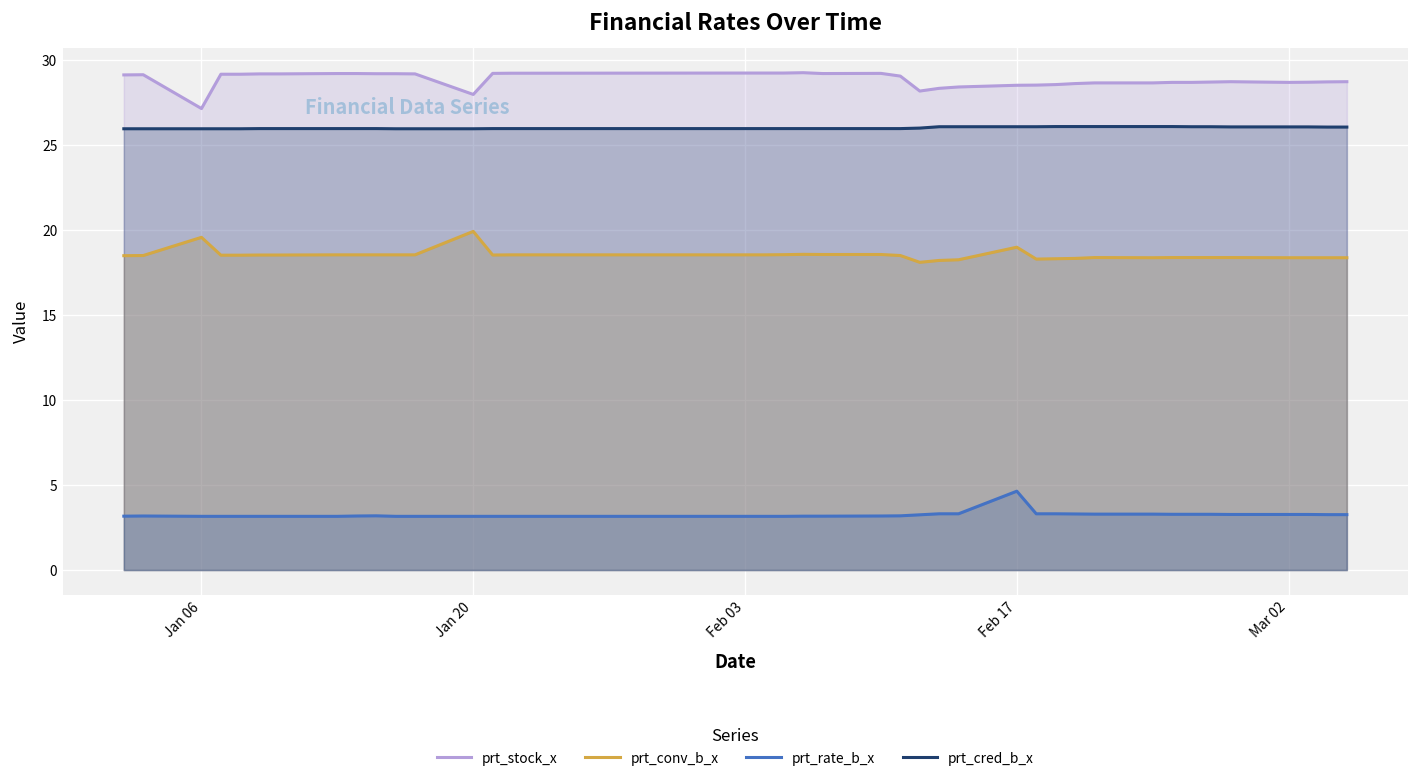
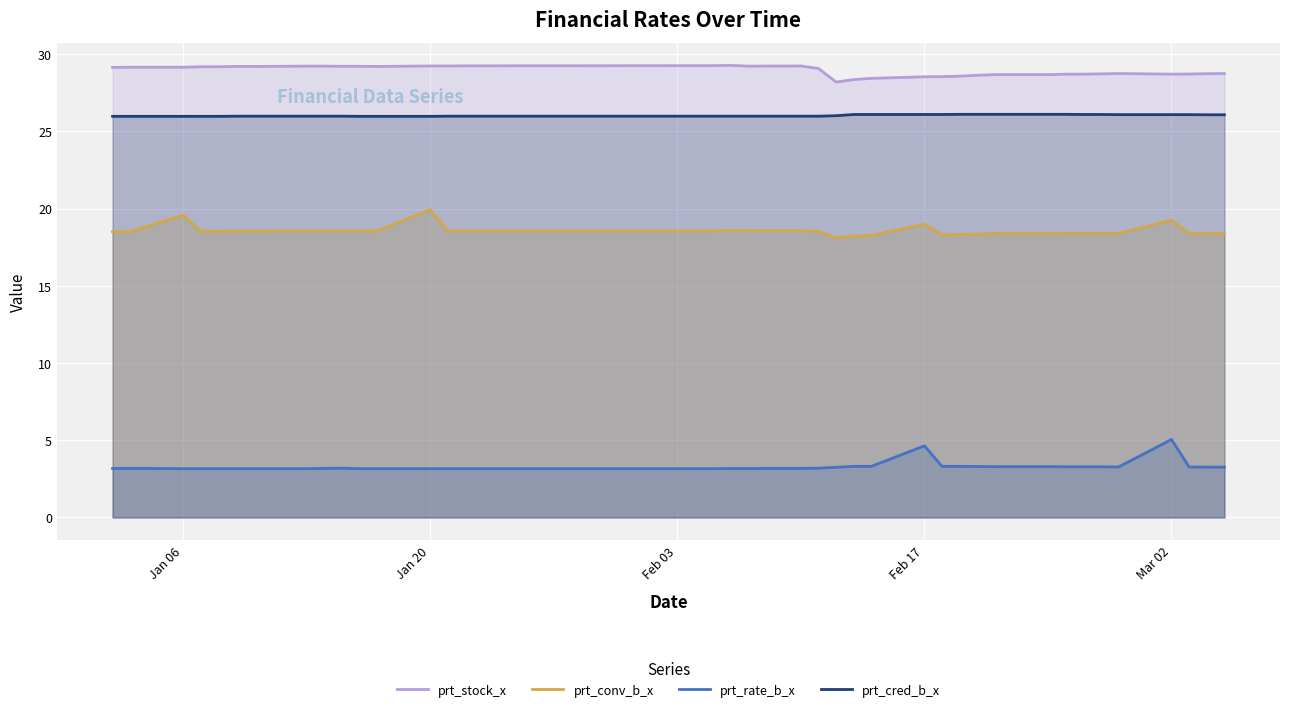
prt_stock_x, Jan 06: 27.2 -> 29.2
prt_stock_x, Jan 20: 28.0 -> 29.2
prt_conv_b_x, Mar 02: 18.4 -> 19.3
prt_rate_b_x, Mar 02: 3.3 -> 5.1
